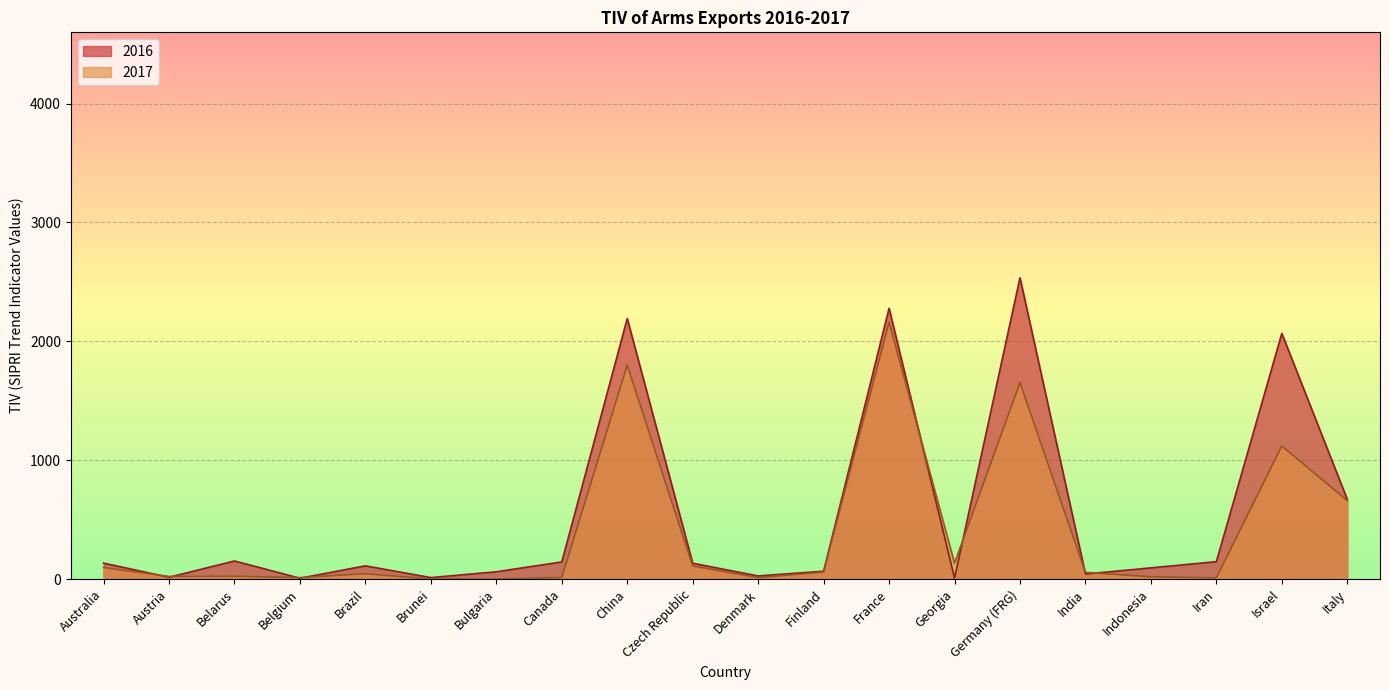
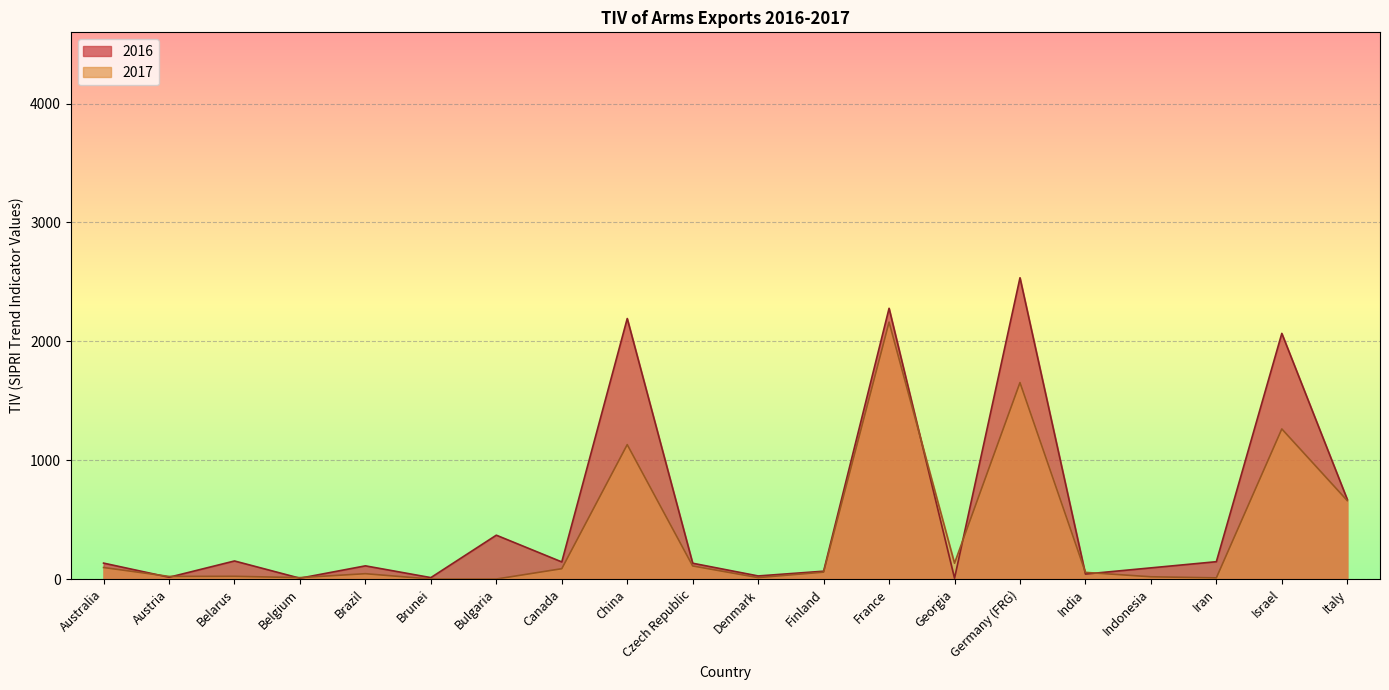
2016, Bulgaria: 60 -> 370
2017, Canada: 10 -> 90
2017, China: 1800 -> 1130
2017, Israel: 1120 -> 1260
